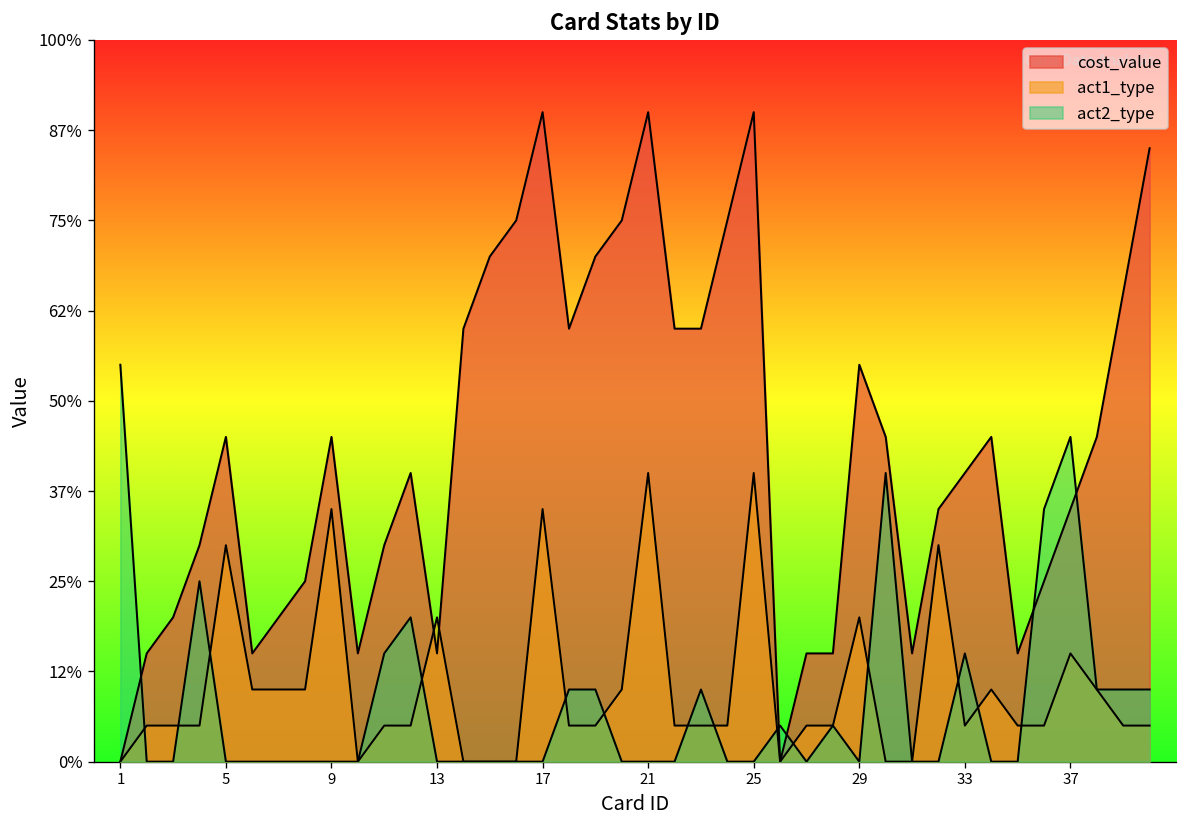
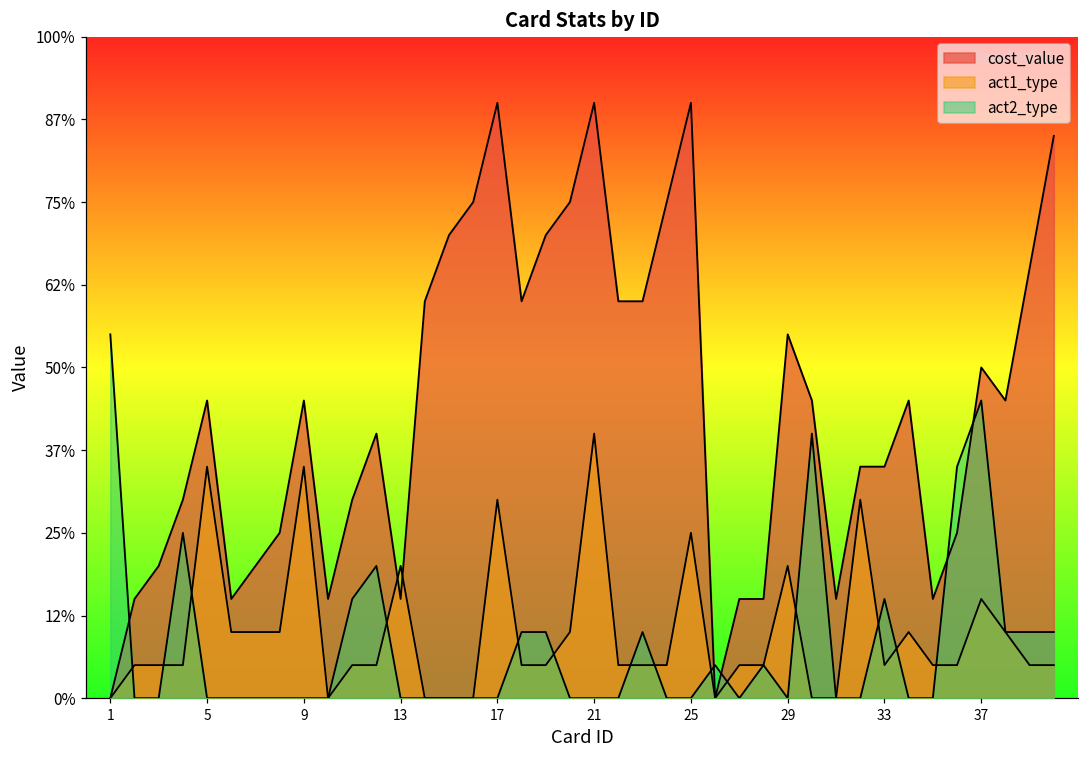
act1_type, 5: 30% -> 35%
act1_type, 17: 35% -> 30%
act1_type, 25: 40% -> 25%
cost_value, 33: 40% -> 35%
cost_value, 37: 35% -> 50%
